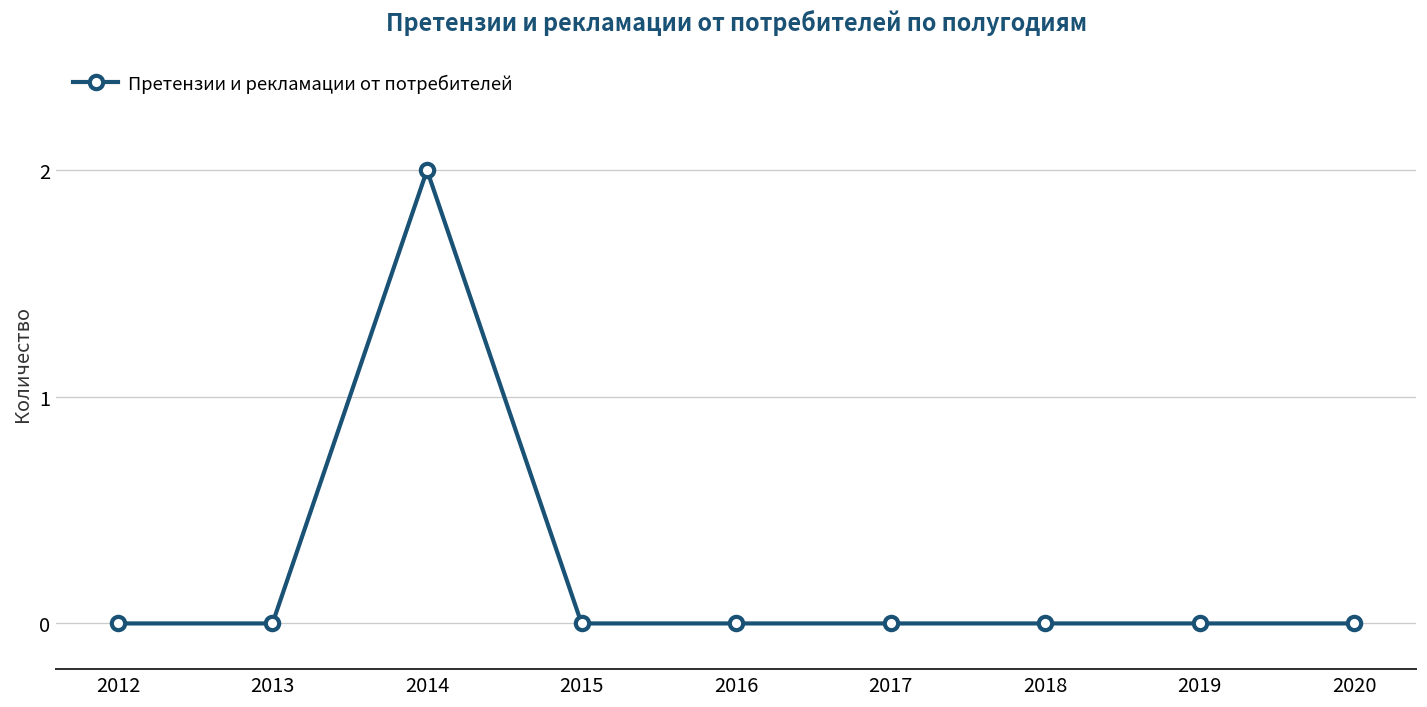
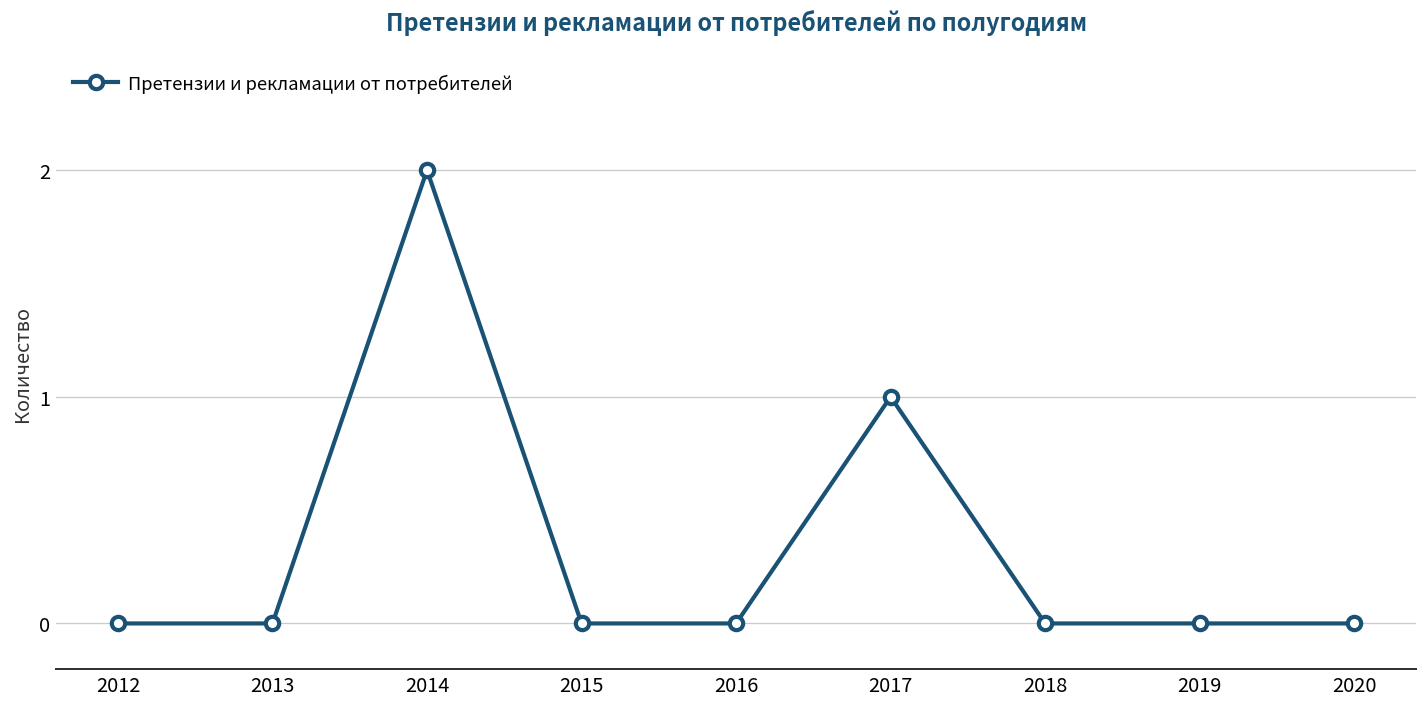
2017: 0 -> 1
